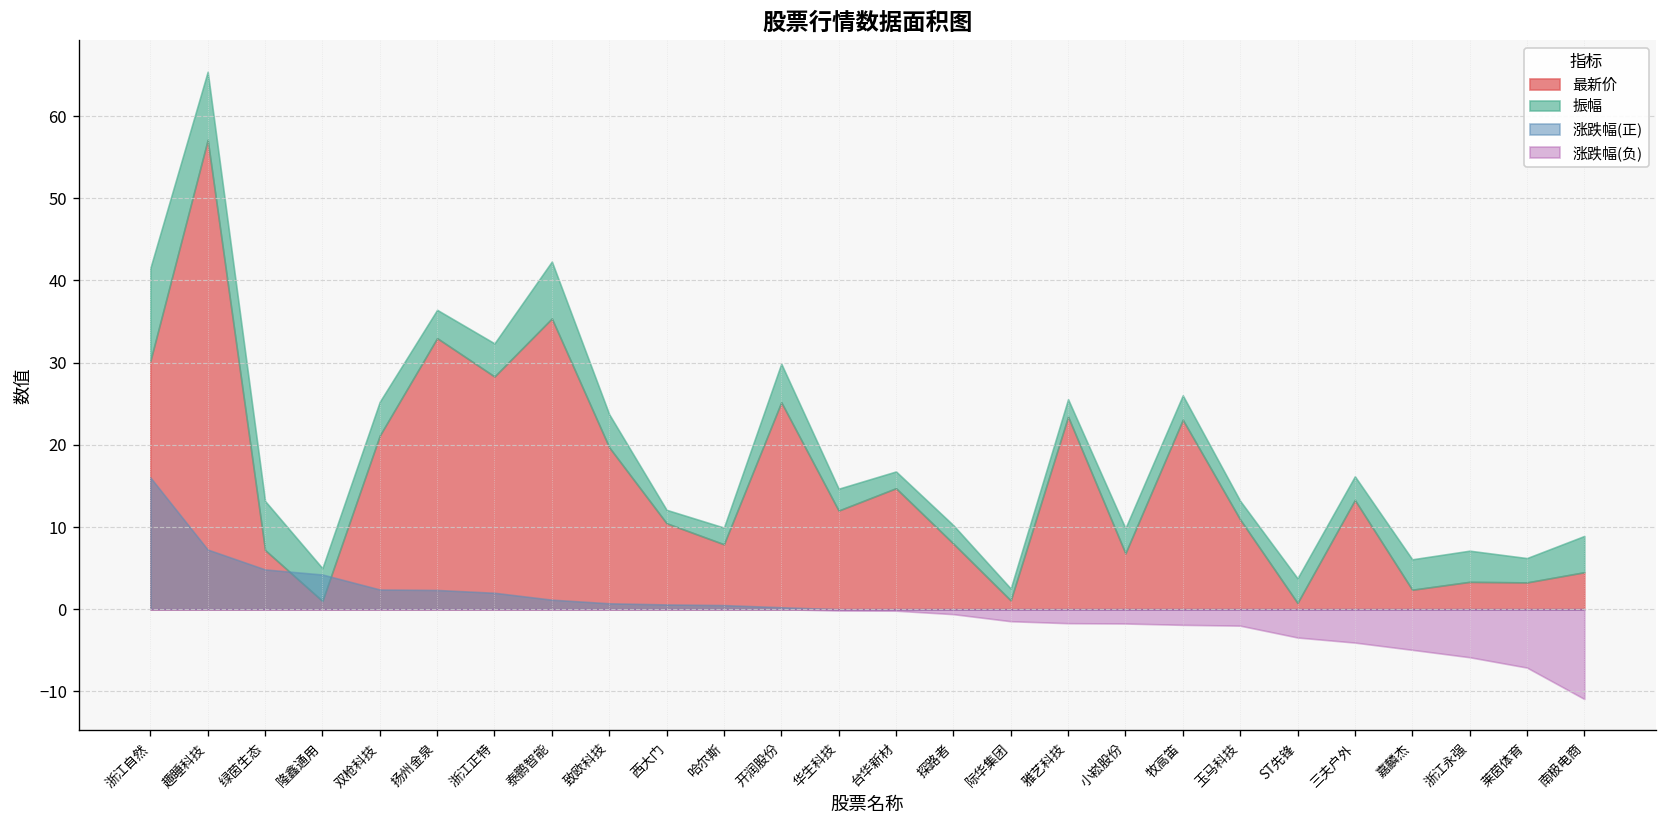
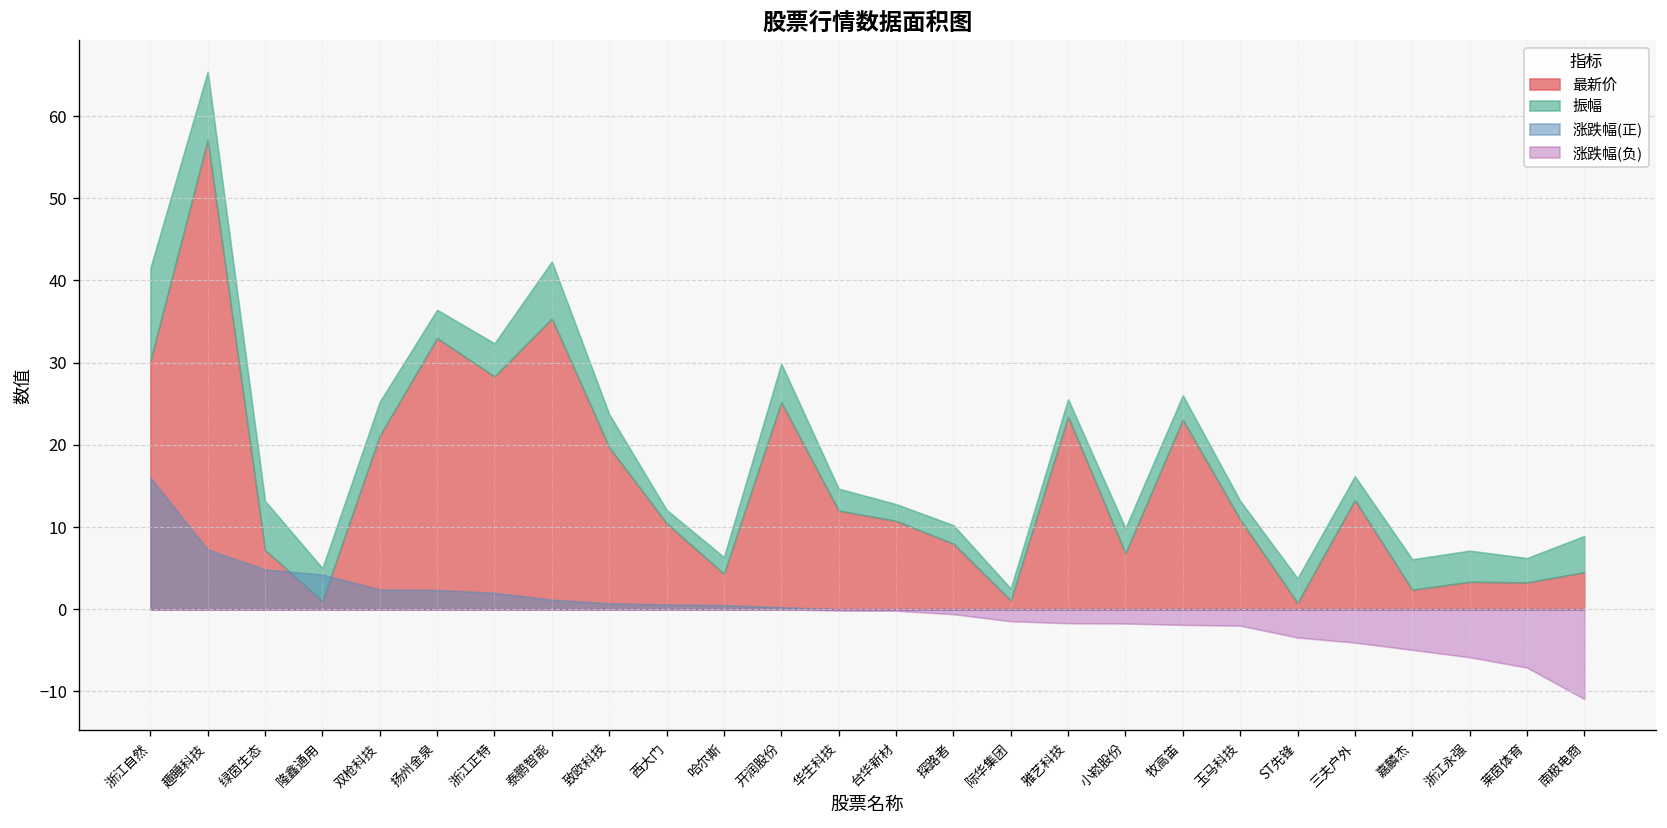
最新价, 哈尔斯: 8 -> 4
最新价, 台华新材: 15 -> 11
